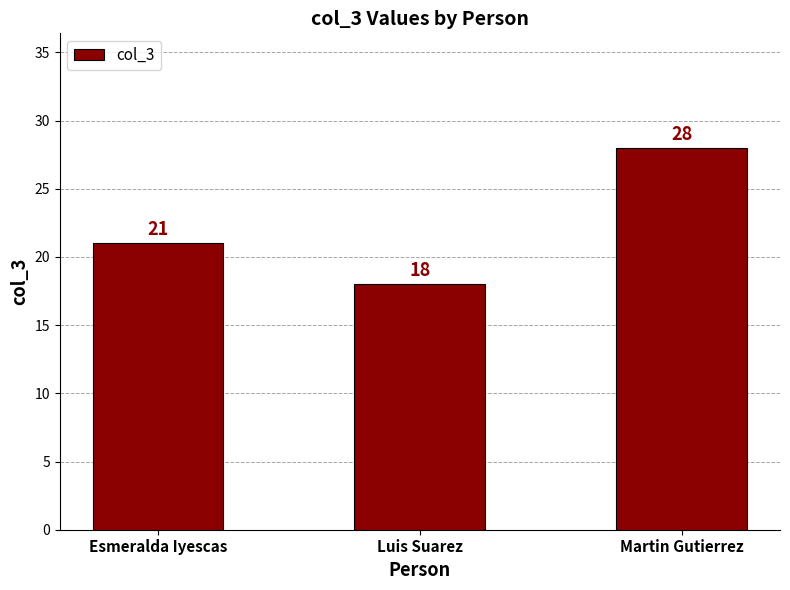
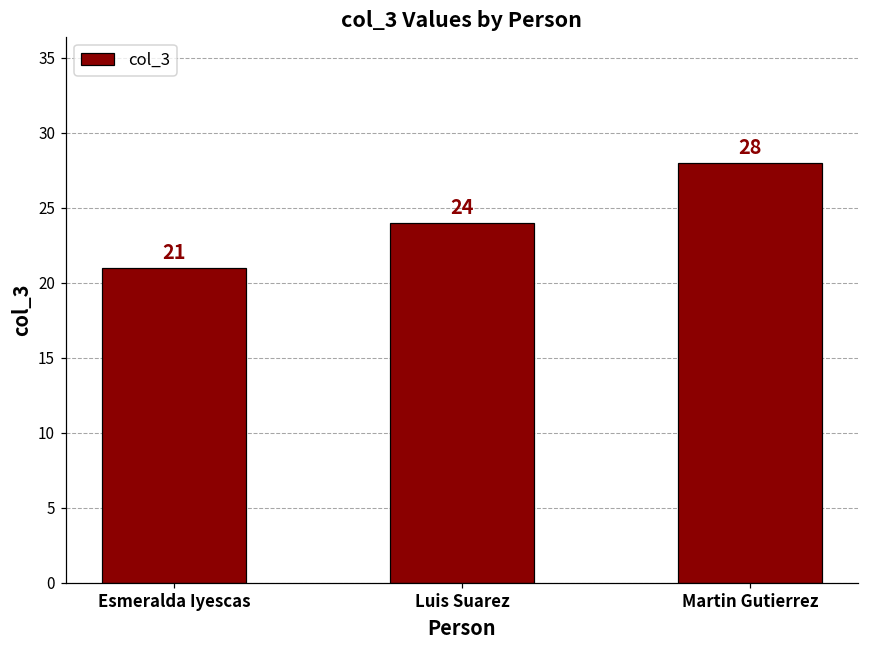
Luis Suarez: 18 -> 24
